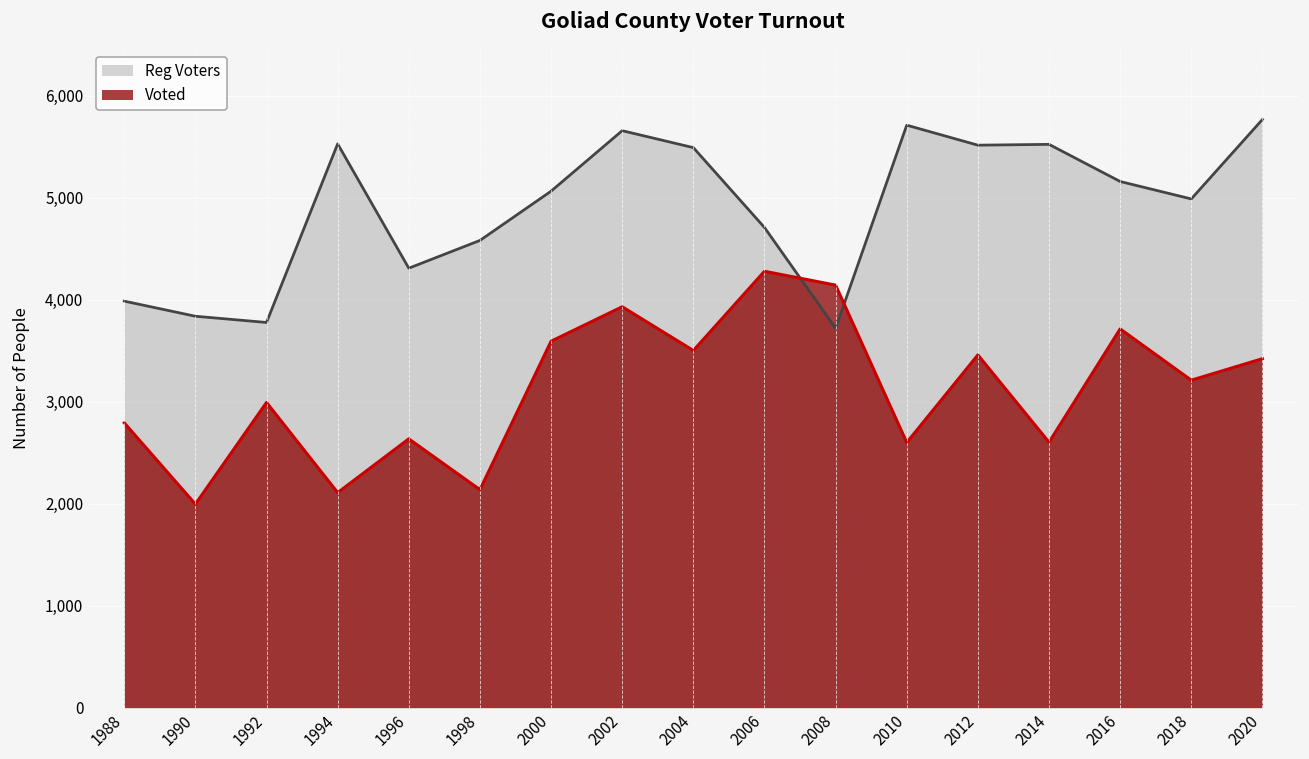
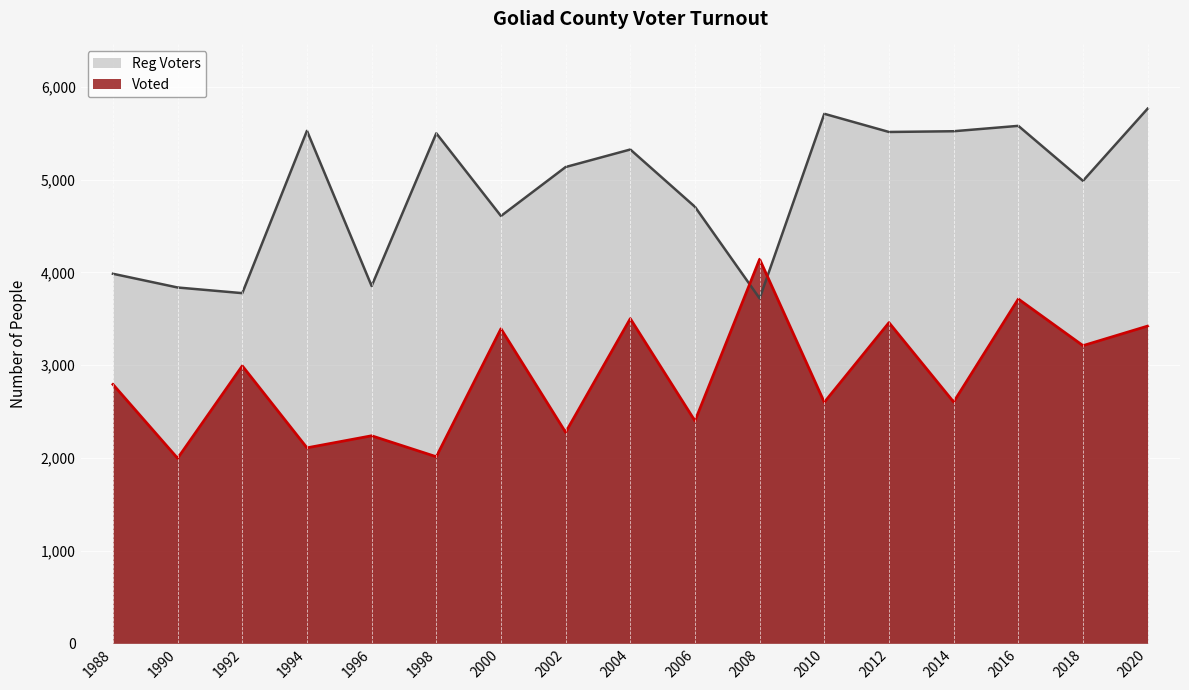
Reg Voters, 1996: 4,300 -> 3,900
Voted, 1996: 2,600 -> 2,200
Reg Voters, 1998: 4,600 -> 5,500
Voted, 1998: 2,100 -> 2,000
Reg Voters, 2000: 5,100 -> 4,600
Voted, 2000: 3,600 -> 3,400
Reg Voters, 2002: 5,700 -> 5,100
Voted, 2002: 3,900 -> 2,300
Reg Voters, 2004: 5,500 -> 5,300
Voted, 2006: 4,300 -> 2,400
Reg Voters, 2016: 5,200 -> 5,600
